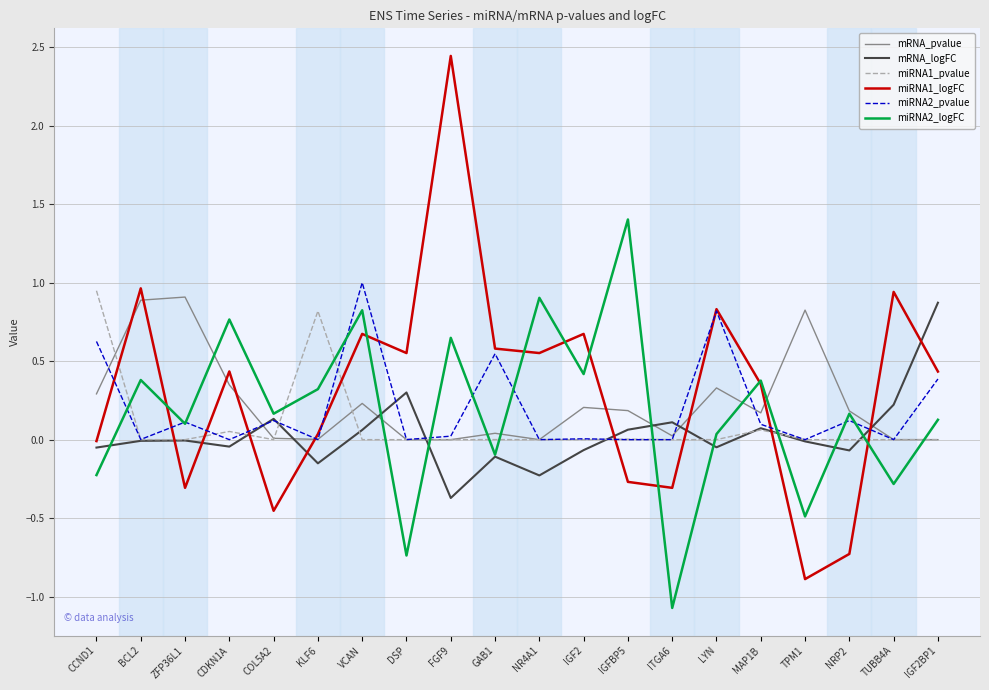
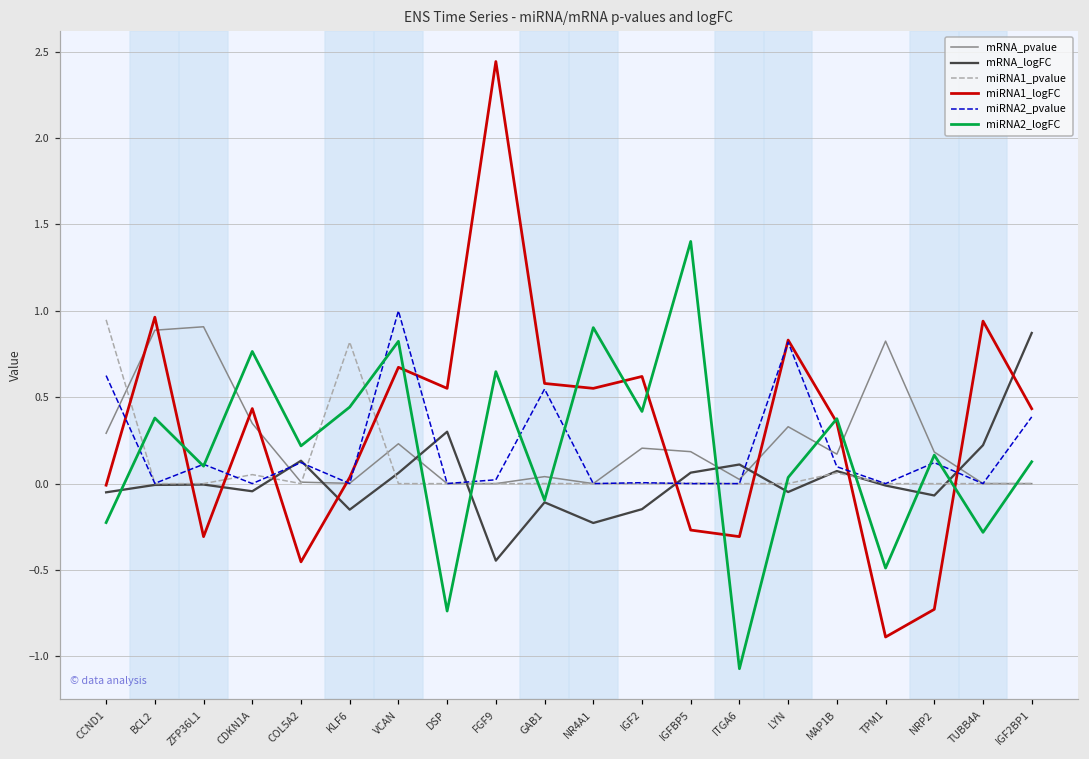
miRNA2_logFC, COL5A2: 0.17 -> 0.22
miRNA2_logFC, KLF6: 0.32 -> 0.44
mRNA_logFC, FGF9: -0.37 -> -0.45
mRNA_logFC, IGF2: -0.07 -> -0.15
miRNA1_logFC, IGF2: 0.67 -> 0.62
